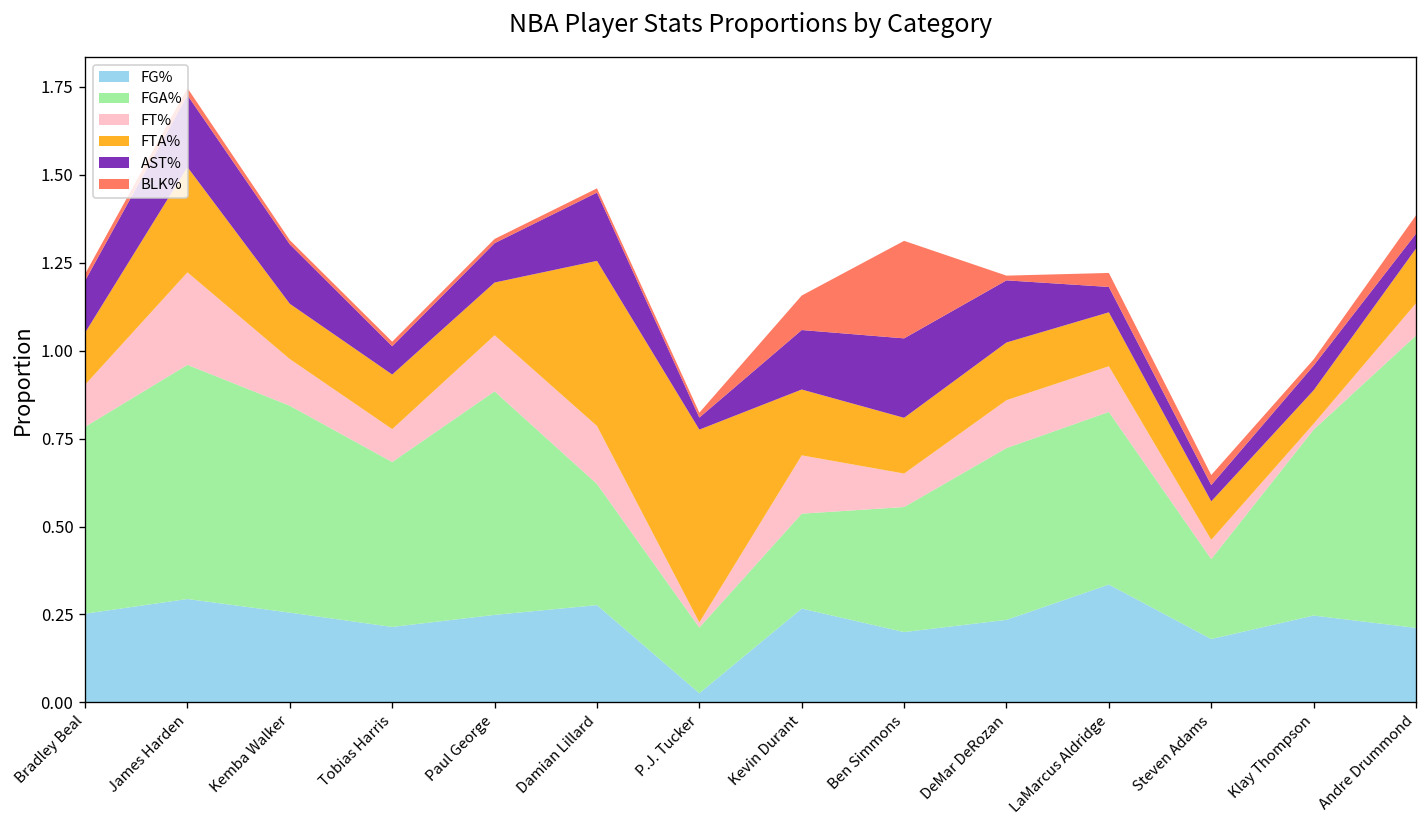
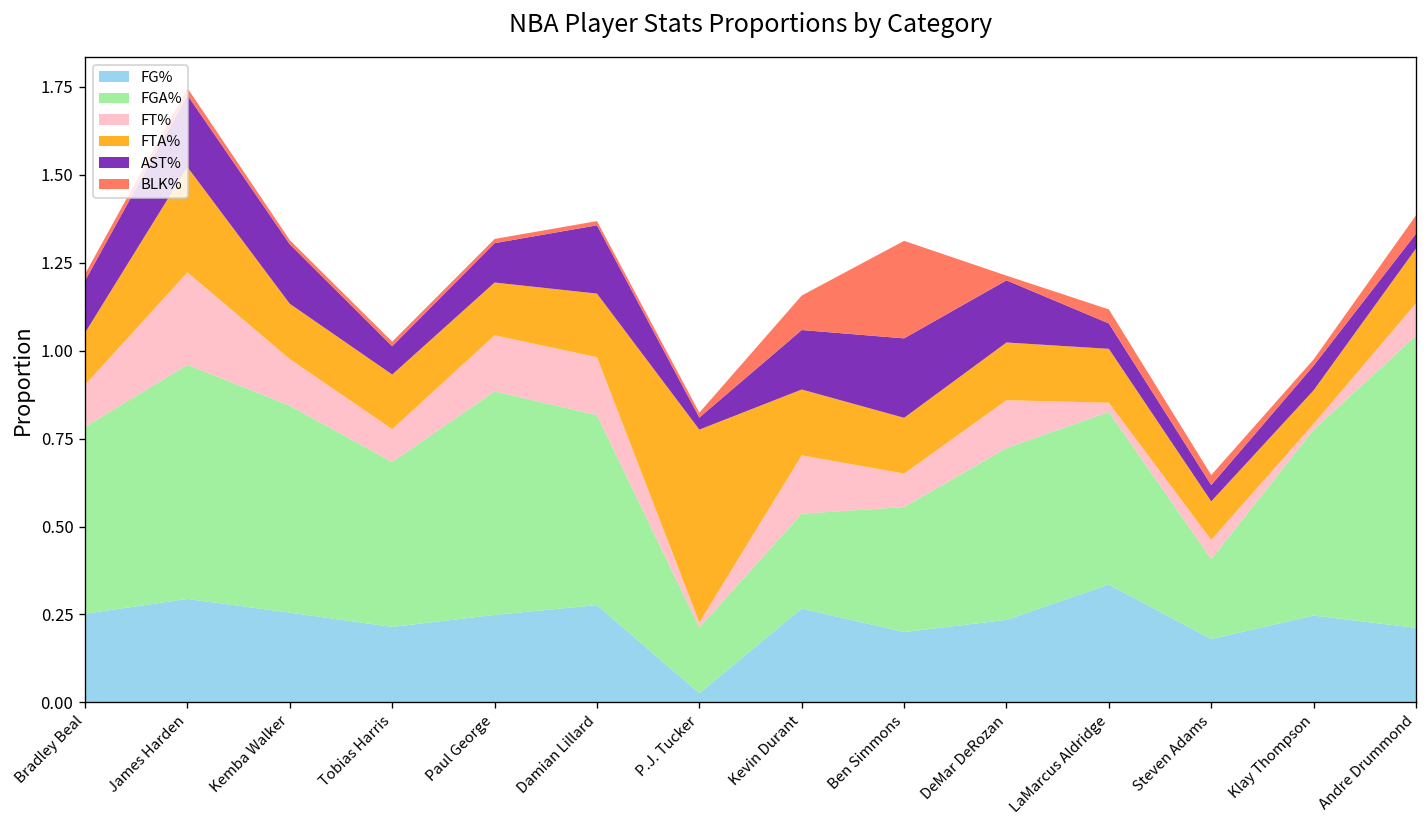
FGA%, Damian Lillard: 0.34 -> 0.54
FTA%, Damian Lillard: 0.47 -> 0.18
FT%, LaMarcus Aldridge: 0.13 -> 0.03
